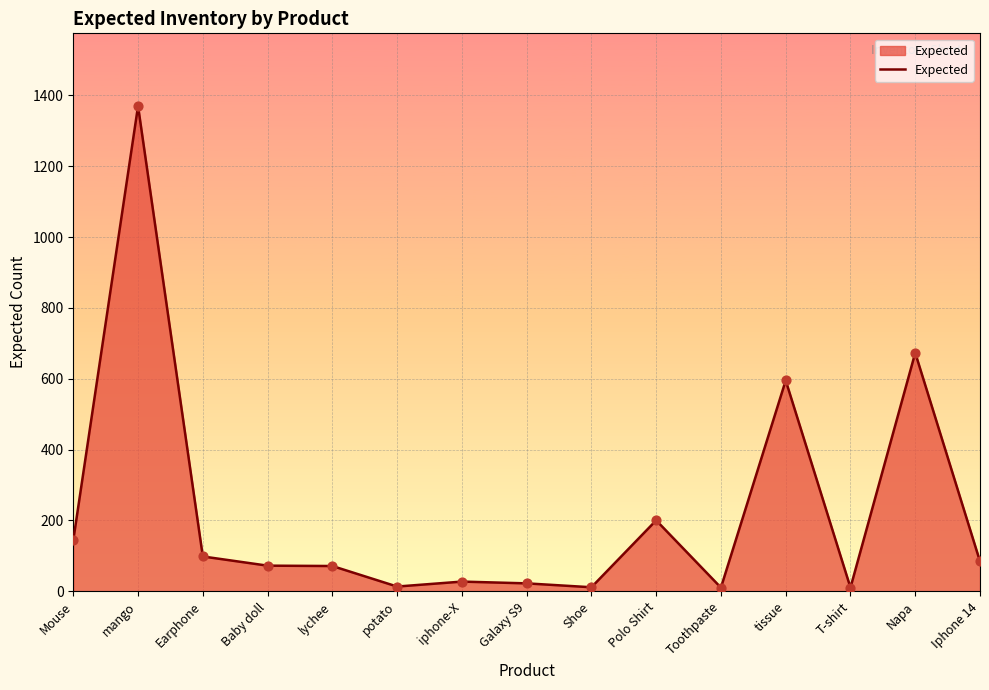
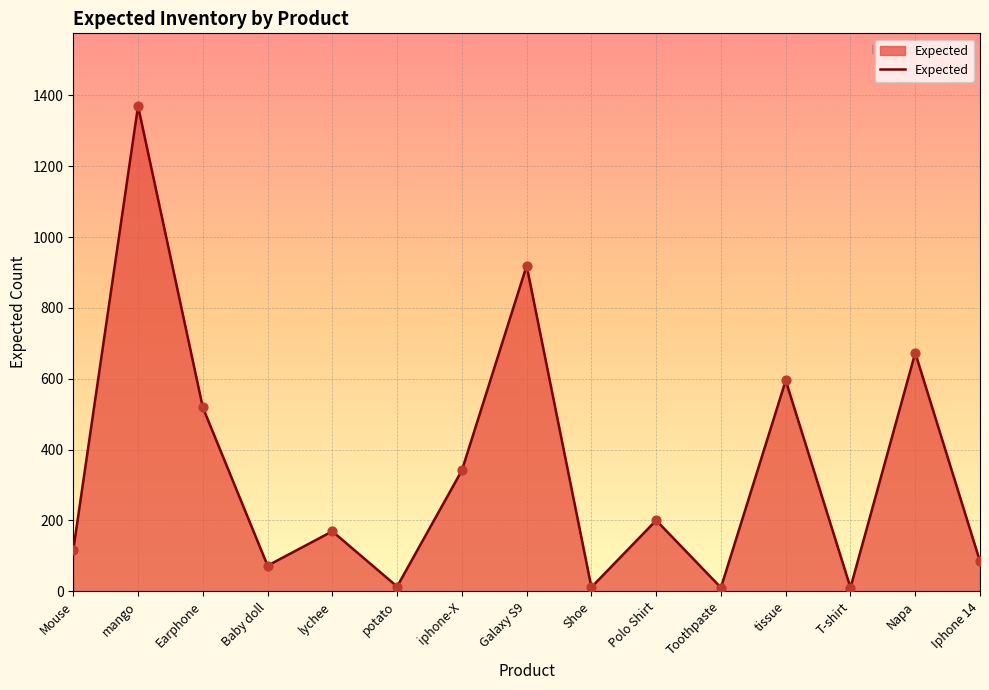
Mouse: 140 -> 120
Earphone: 100 -> 520
lychee: 70 -> 170
iphone-X: 30 -> 340
Galaxy S9: 20 -> 920
